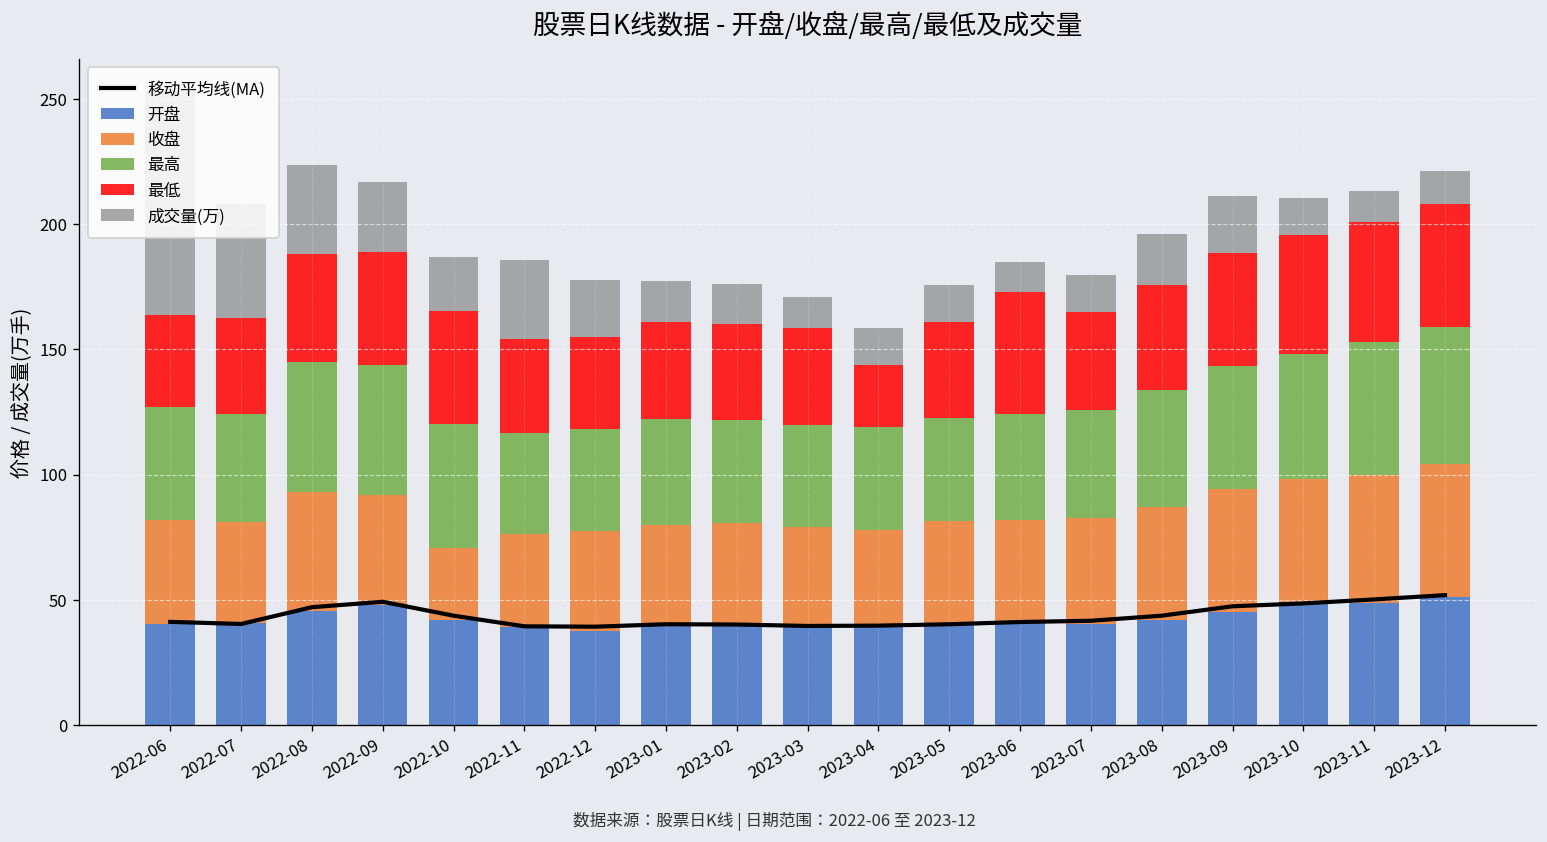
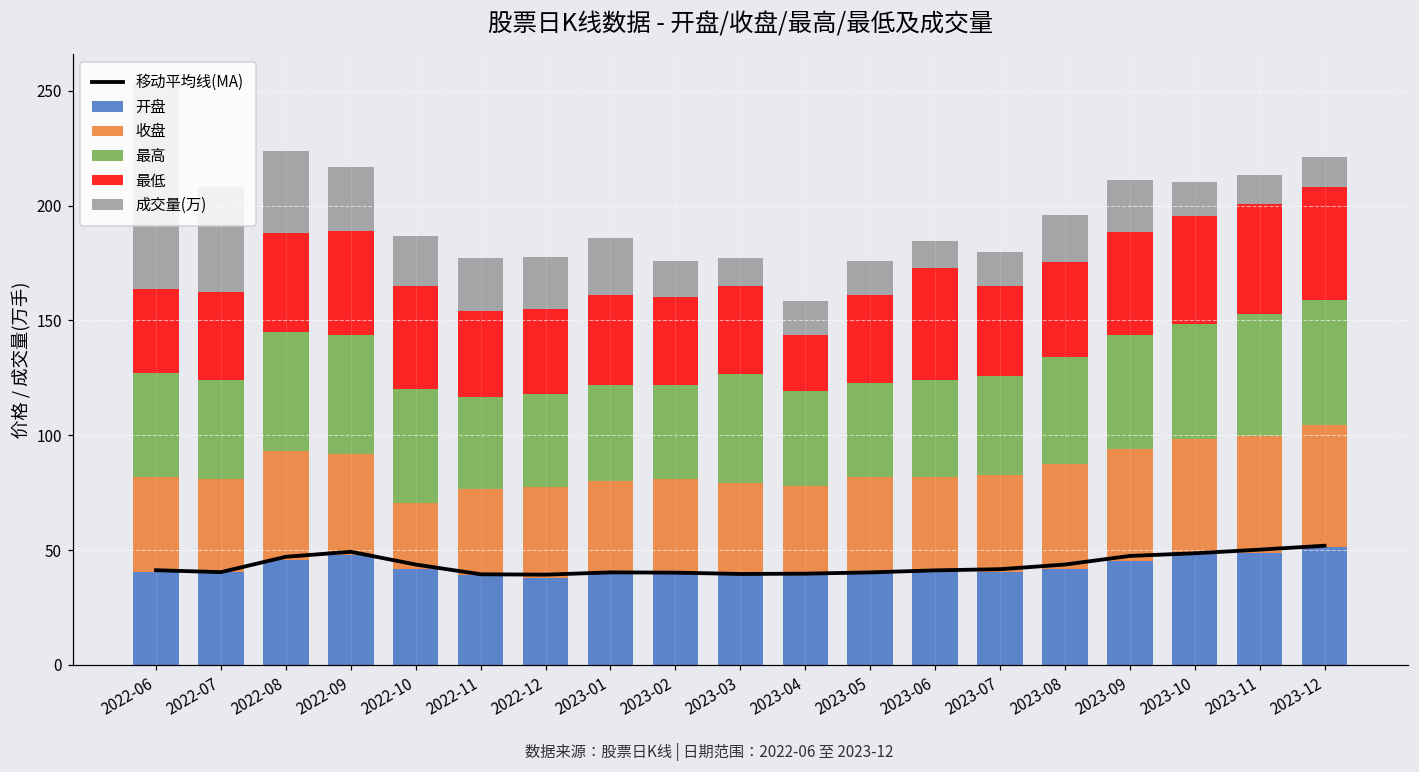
成交量(万), 2022-11: 32 -> 23
成交量(万), 2023-01: 16 -> 25
最高, 2023-03: 41 -> 47
